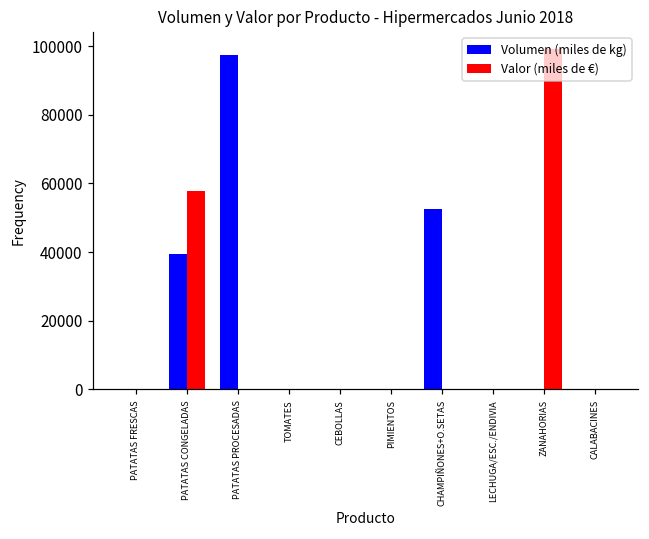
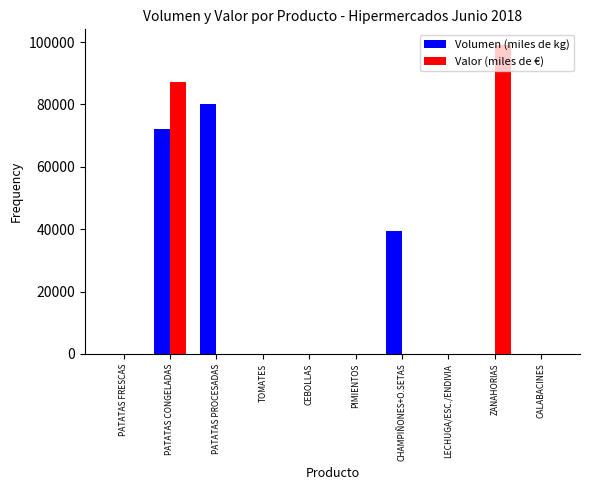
Volumen (miles de kg), PATATAS CONGELADAS: 40000 -> 72000
Valor (miles de €), PATATAS CONGELADAS: 58000 -> 87000
Volumen (miles de kg), PATATAS PROCESADAS: 98000 -> 80000
Volumen (miles de kg), CHAMPIÑONES+O.SETAS: 53000 -> 39000
